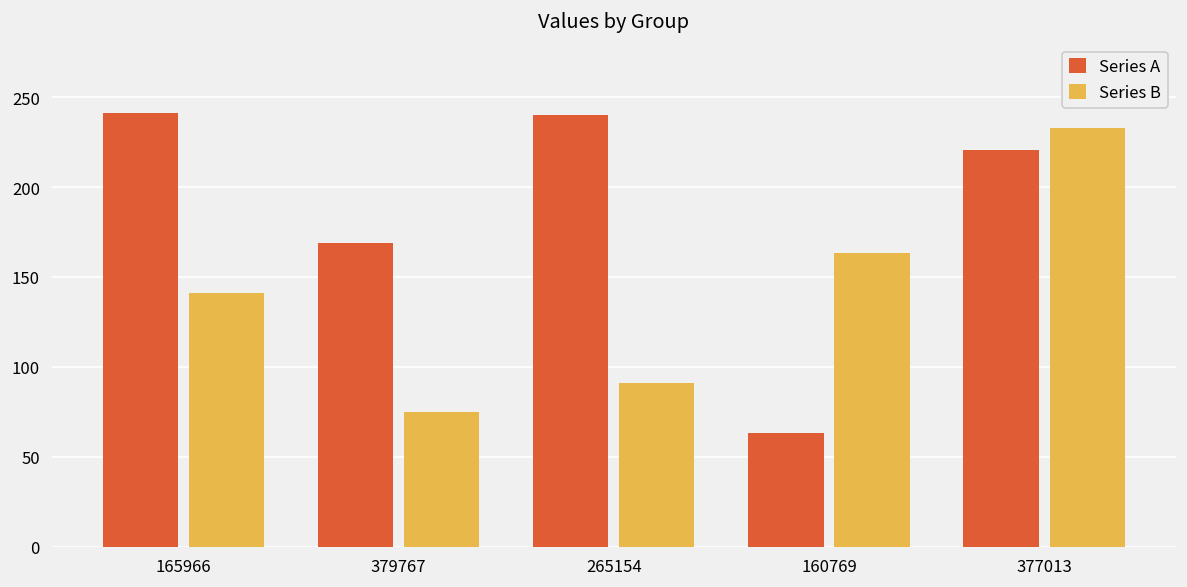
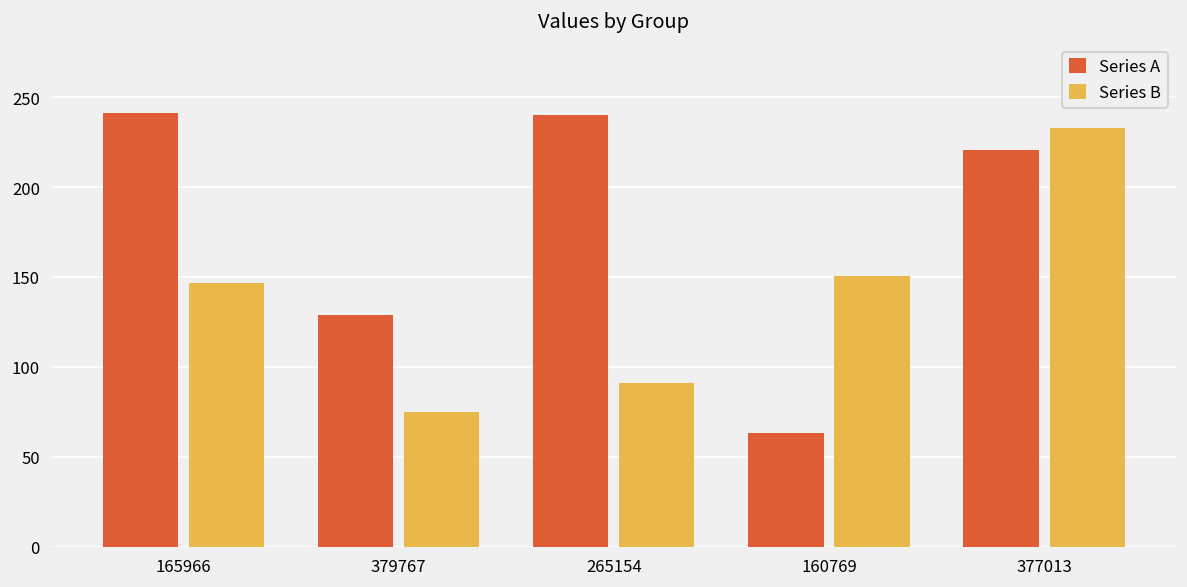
Series B, 165966: 141 -> 147
Series A, 379767: 169 -> 129
Series B, 160769: 163 -> 150
